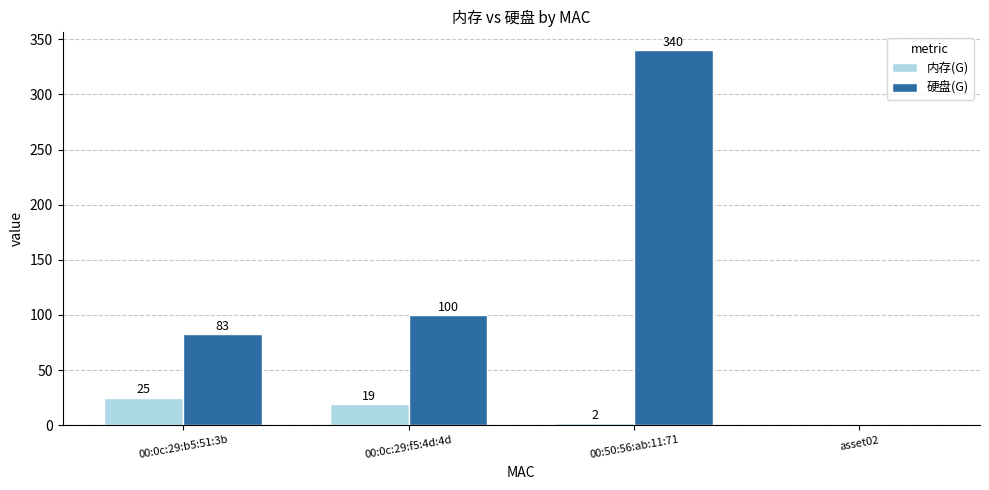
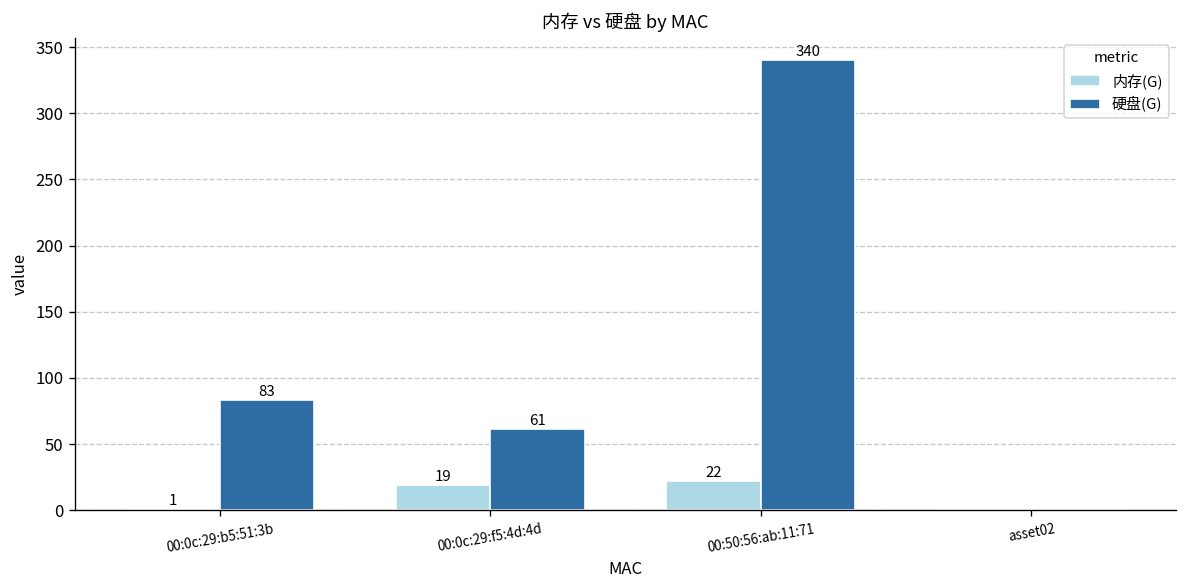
内存(G), 00:0c:29:b5:51:3b: 25 -> 1
硬盘(G), 00:0c:29:f5:4d:4d: 100 -> 61
内存(G), 00:50:56:ab:11:71: 2 -> 22
